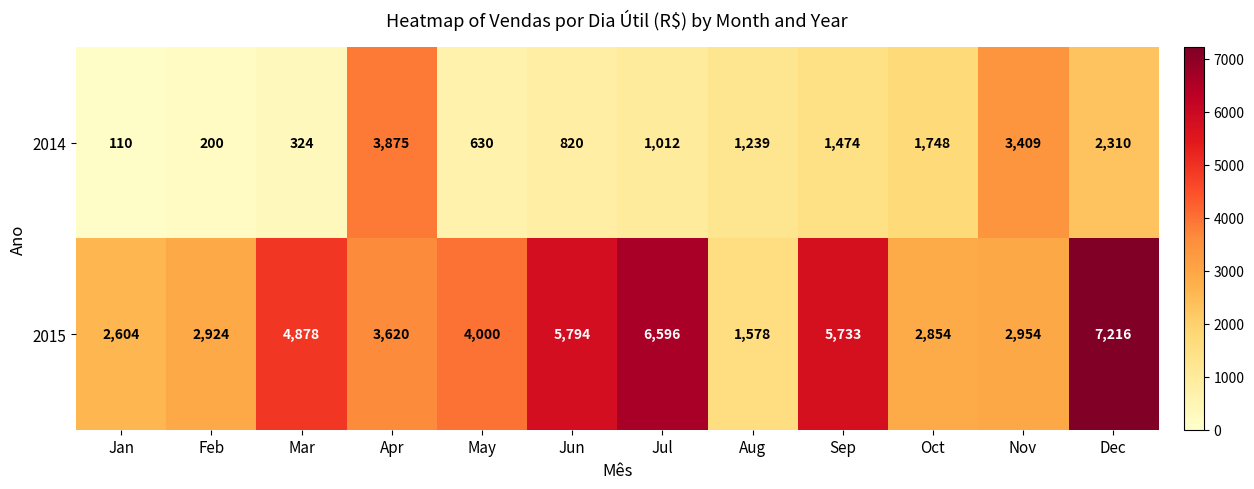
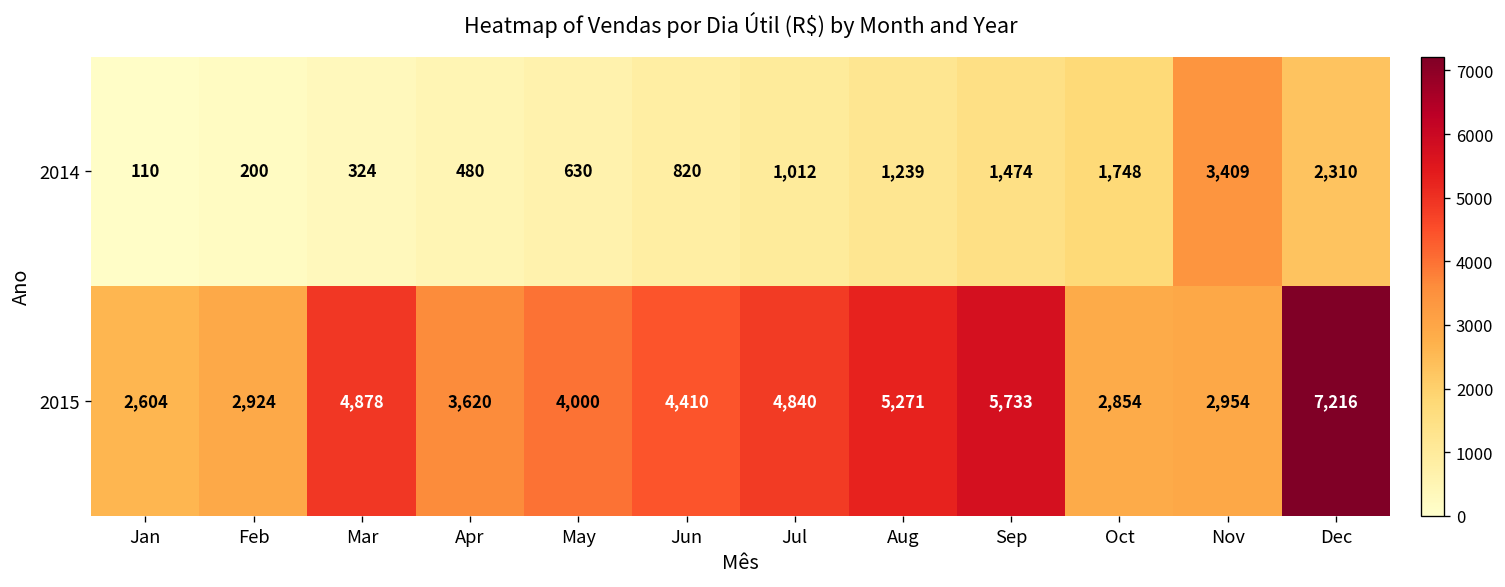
2014, Apr: 3,875 -> 480
2015, Jun: 5,794 -> 4,410
2015, Jul: 6,596 -> 4,840
2015, Aug: 1,578 -> 5,271
